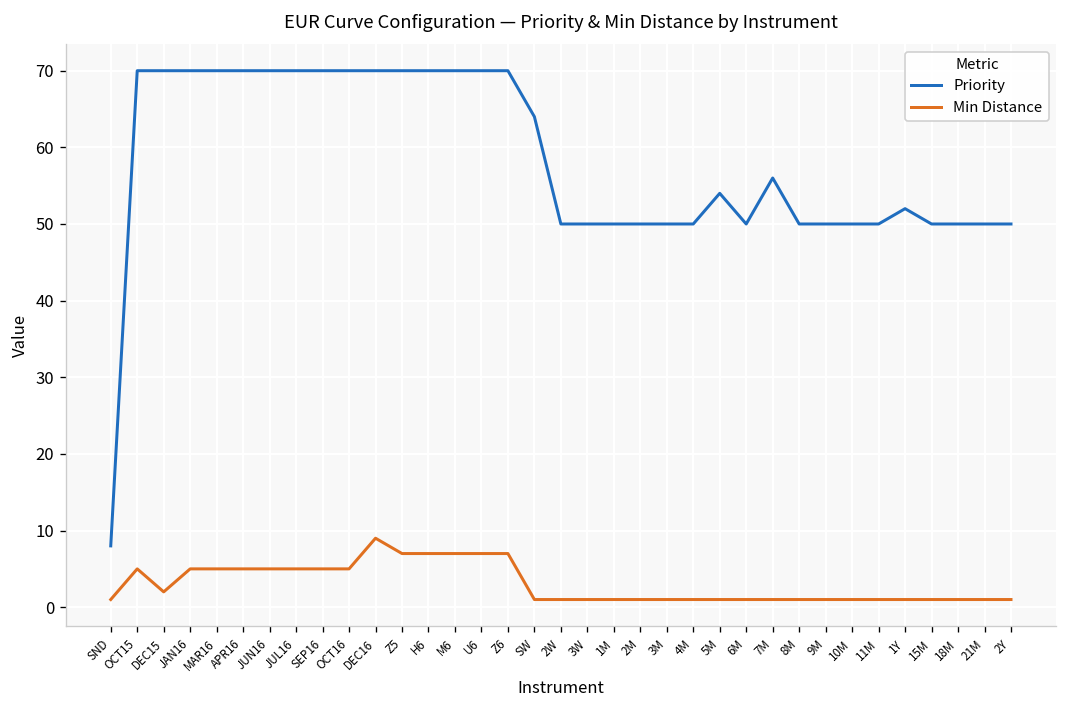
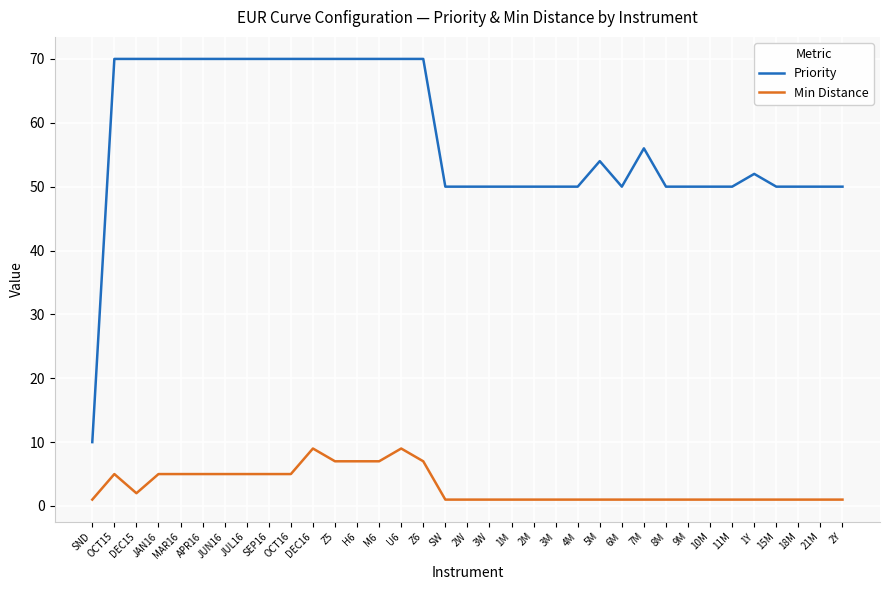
Priority, SND: 8 -> 10
Min Distance, U6: 7 -> 9
Priority, SW: 64 -> 50
